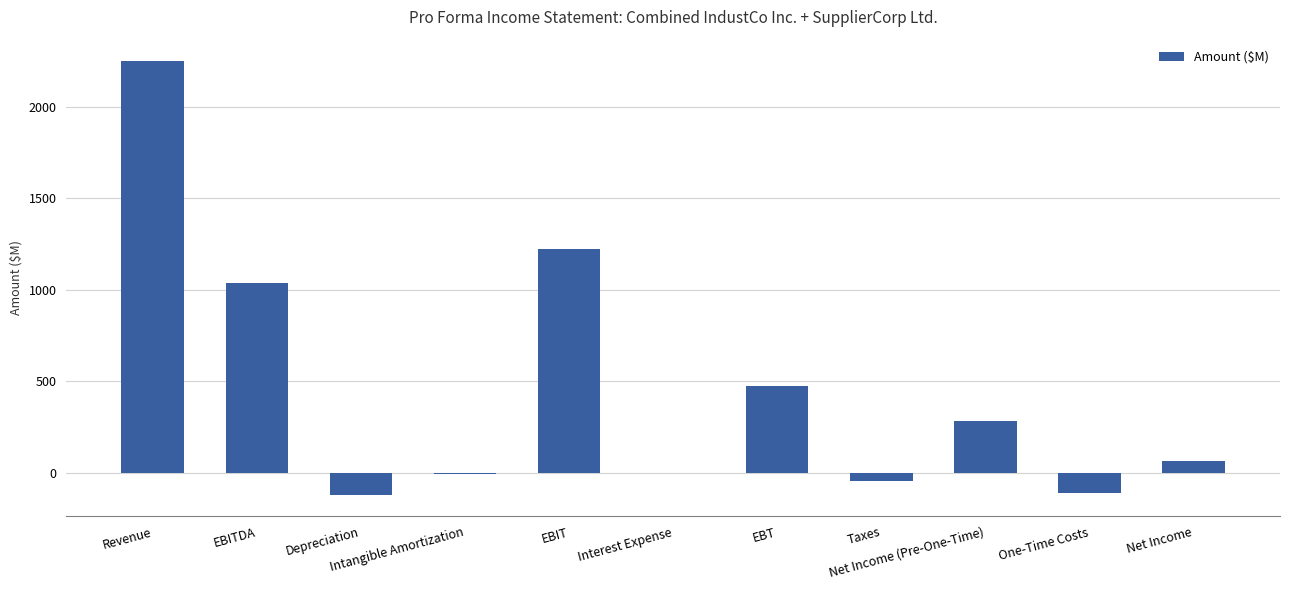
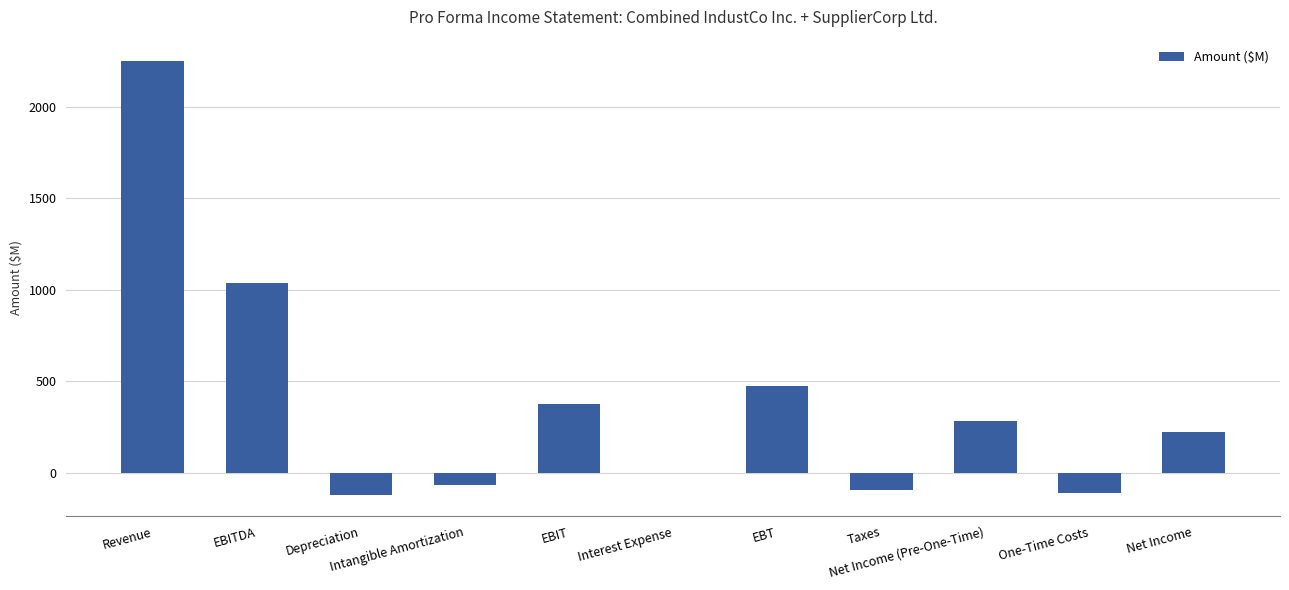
Intangible Amortization: -10 -> -70
EBIT: 1230 -> 380
Taxes: -50 -> -90
Net Income: 60 -> 220
